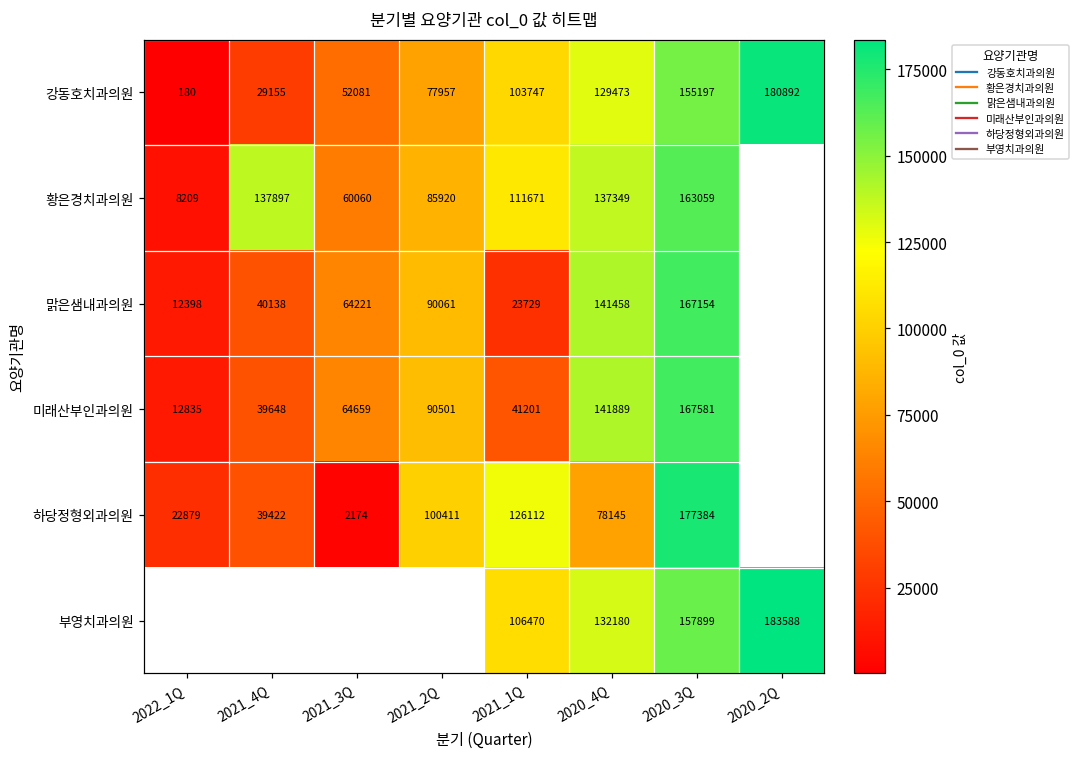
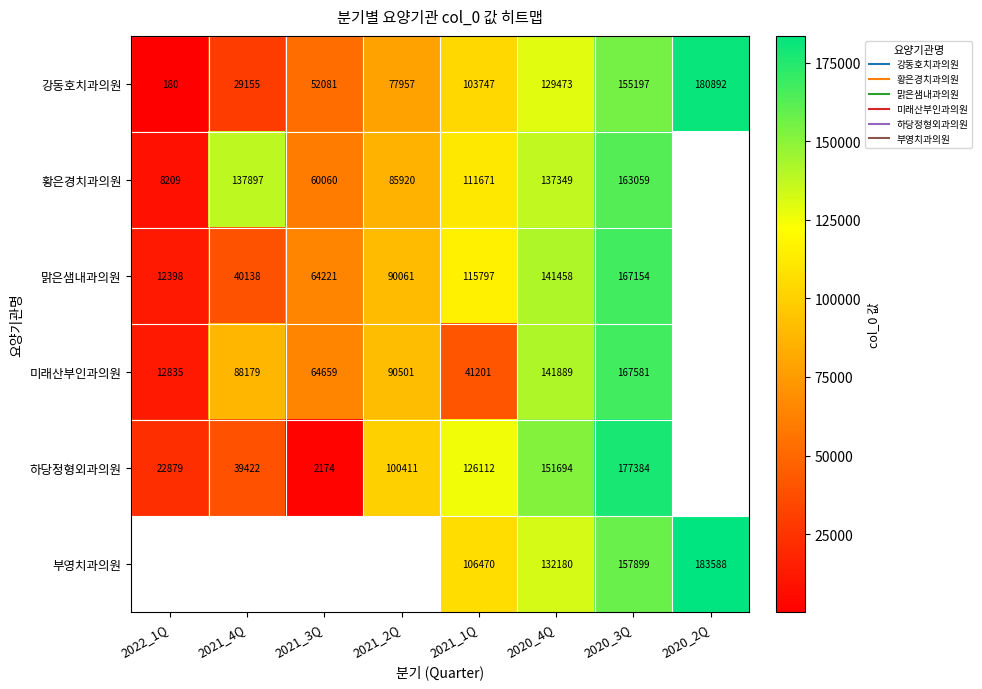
맑은샘내과의원, 2021_1Q: 23729 -> 115797
미래산부인과의원, 2021_4Q: 39648 -> 88179
하당정형외과의원, 2020_4Q: 78145 -> 151694
